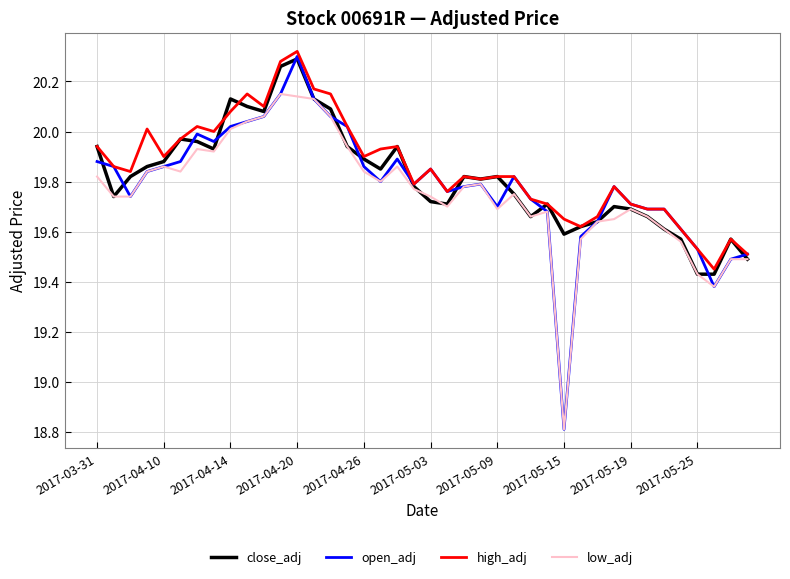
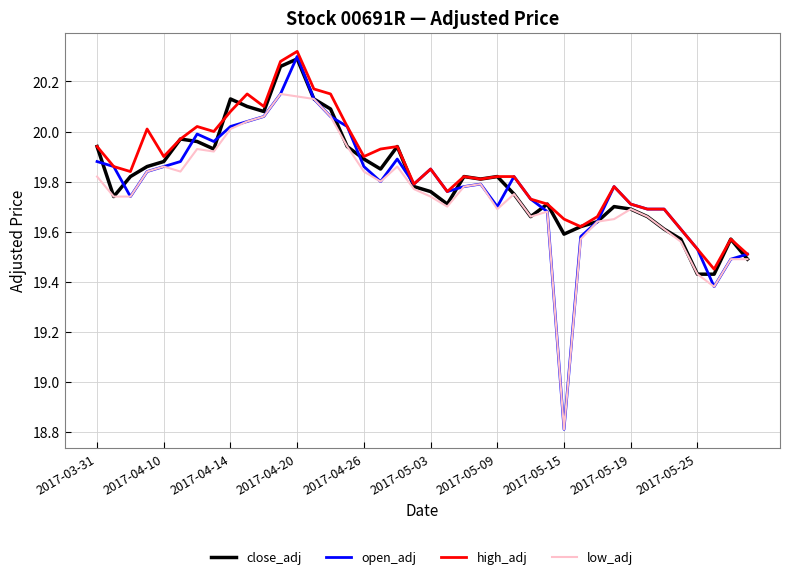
close_adj, 2017-05-03: 19.72 -> 19.76
